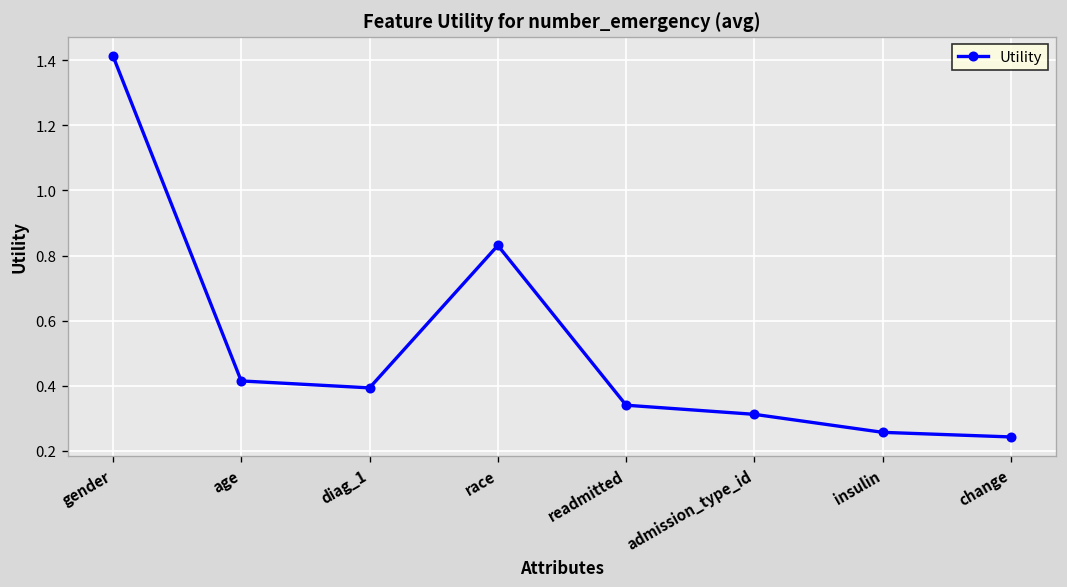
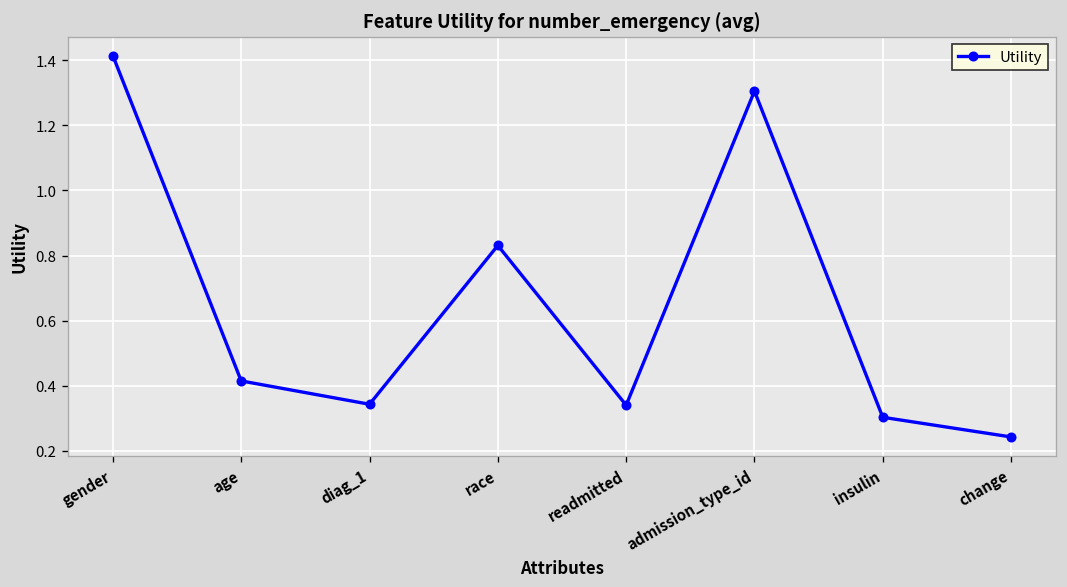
diag_1: 0.39 -> 0.34
admission_type_id: 0.31 -> 1.31
insulin: 0.26 -> 0.30
